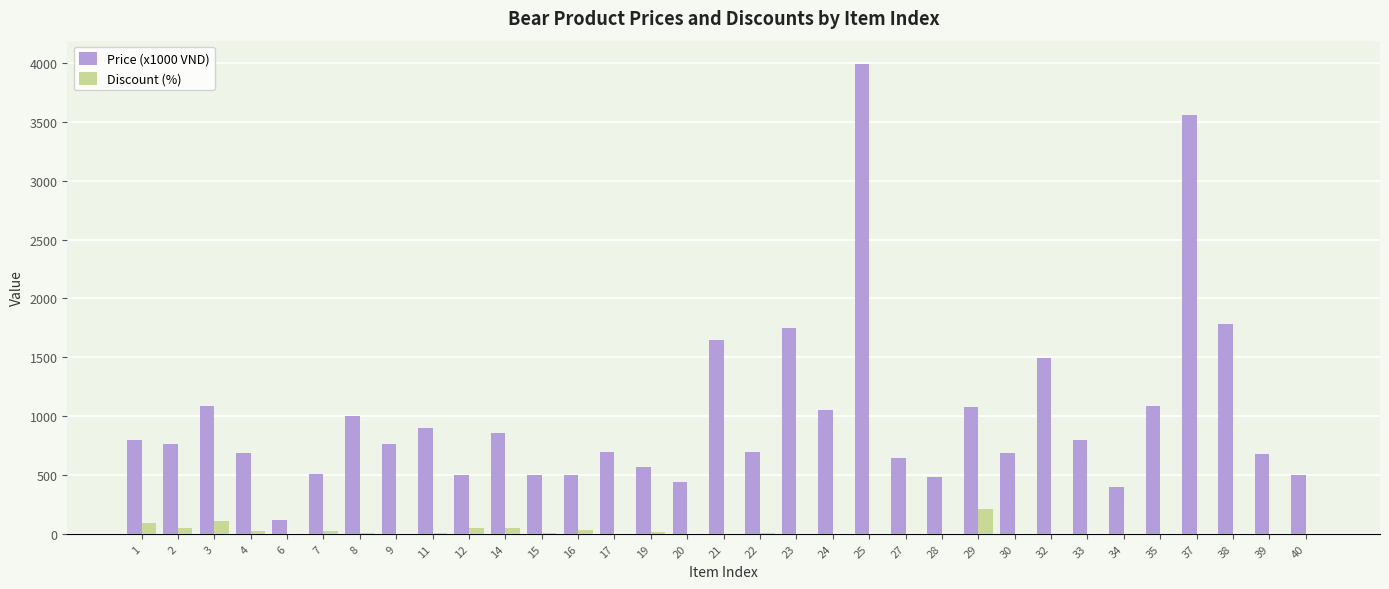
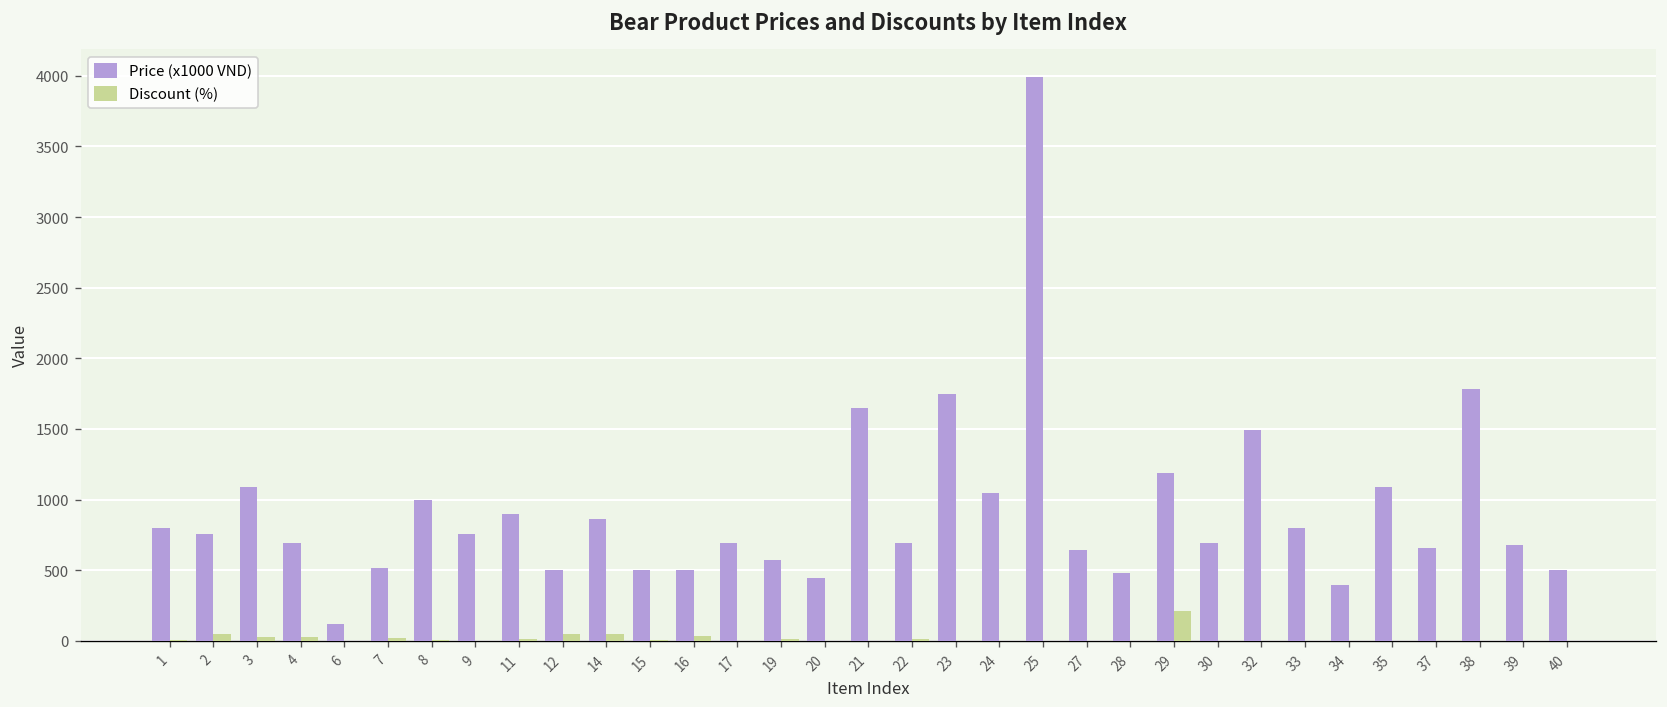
Discount (%), 1: 90 -> 10
Discount (%), 3: 110 -> 30
Price (x1000 VND), 29: 1080 -> 1190
Price (x1000 VND), 37: 3560 -> 660
